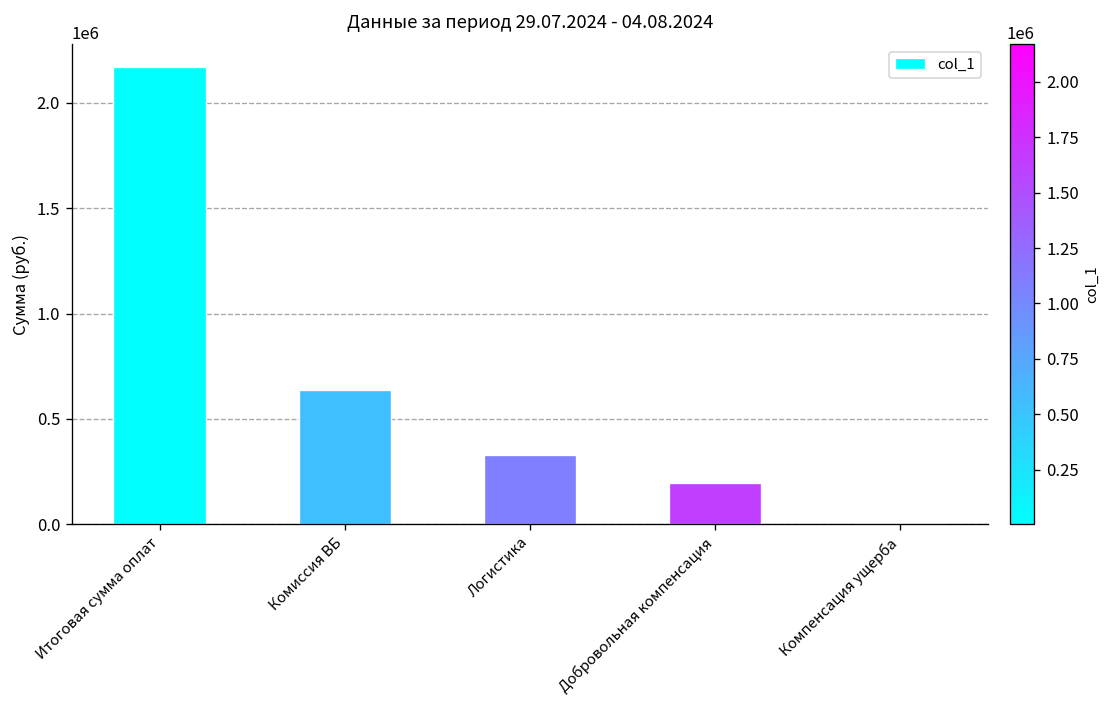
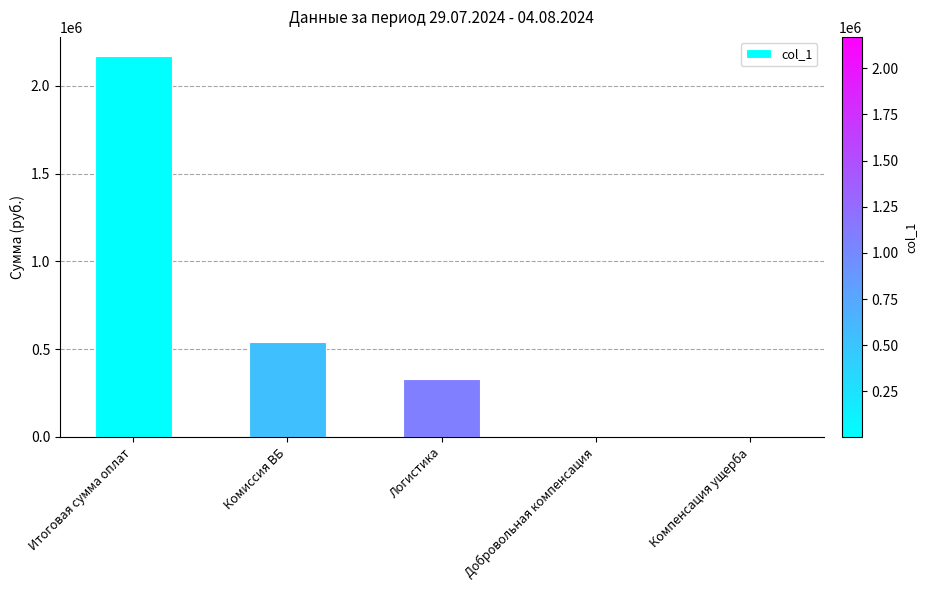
Комиссия ВБ: 640000 -> 540000
Добровольная компенсация: 190000 -> 10000
